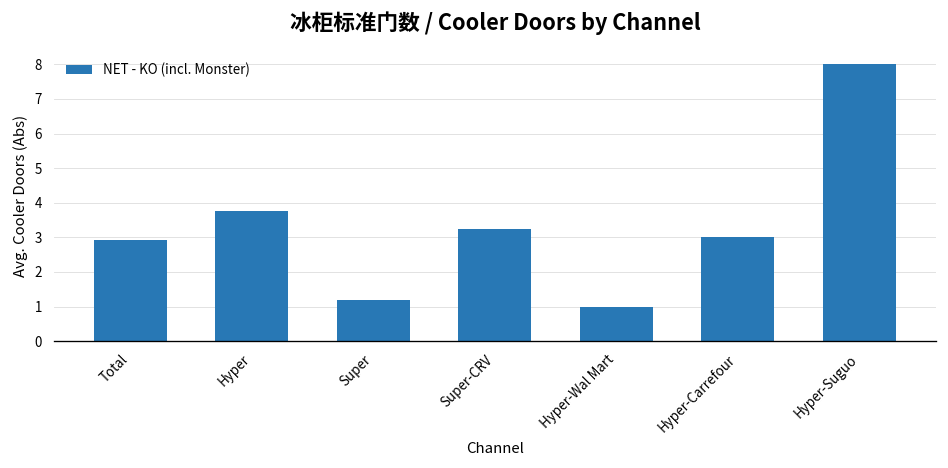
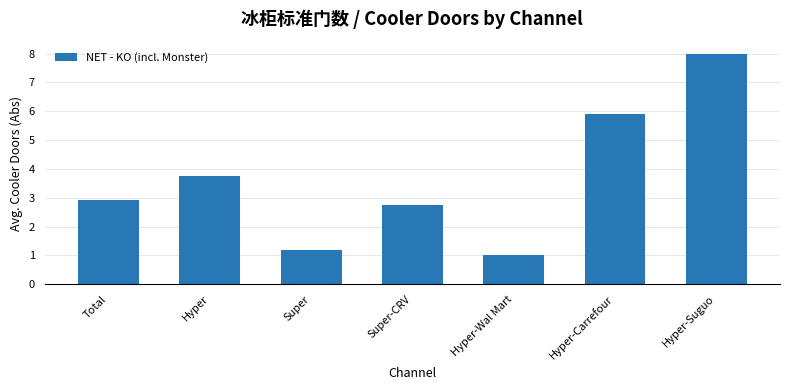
Super-CRV: 3.2 -> 2.8
Hyper-Carrefour: 3.0 -> 5.9
